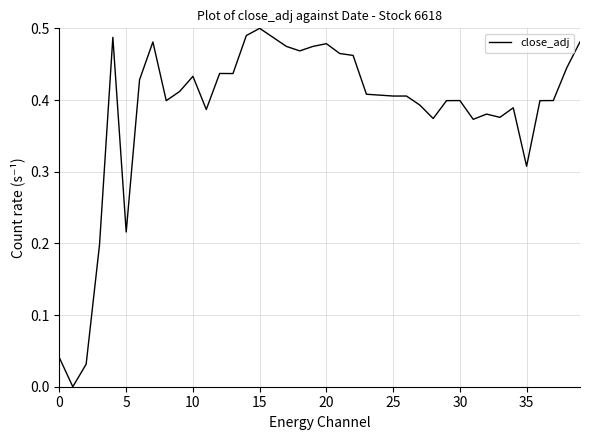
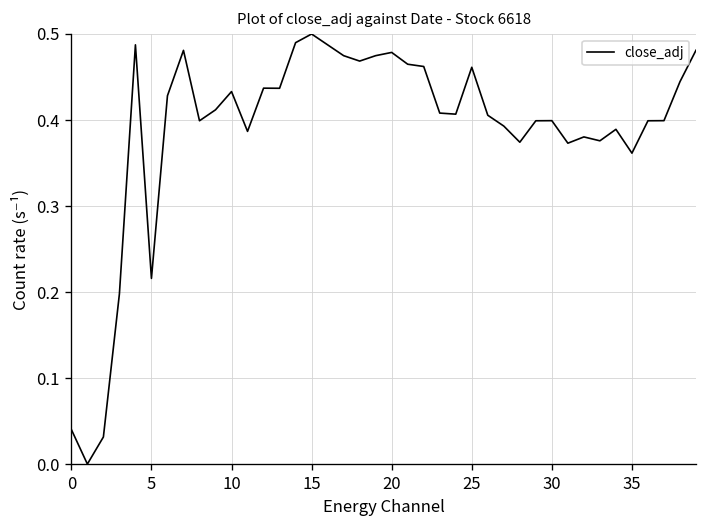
25: 0.41 -> 0.46
35: 0.31 -> 0.36
